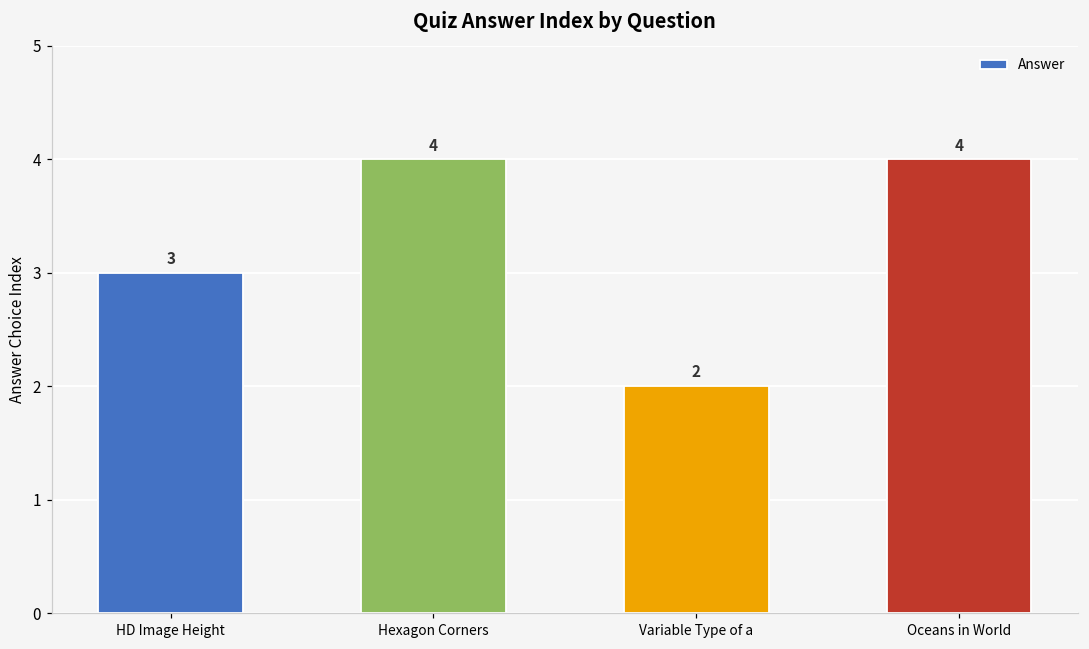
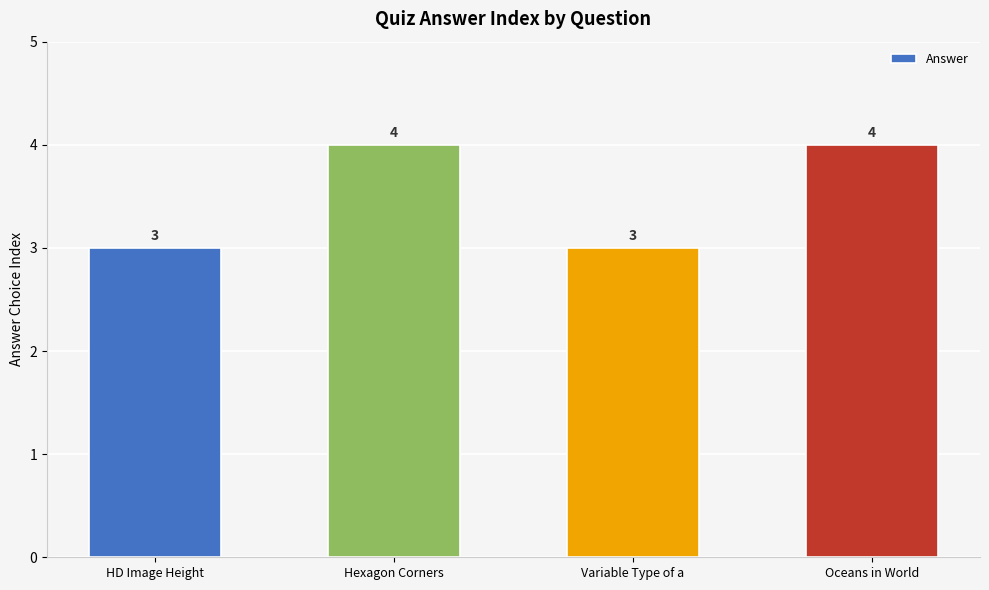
Variable Type of a: 2 -> 3
